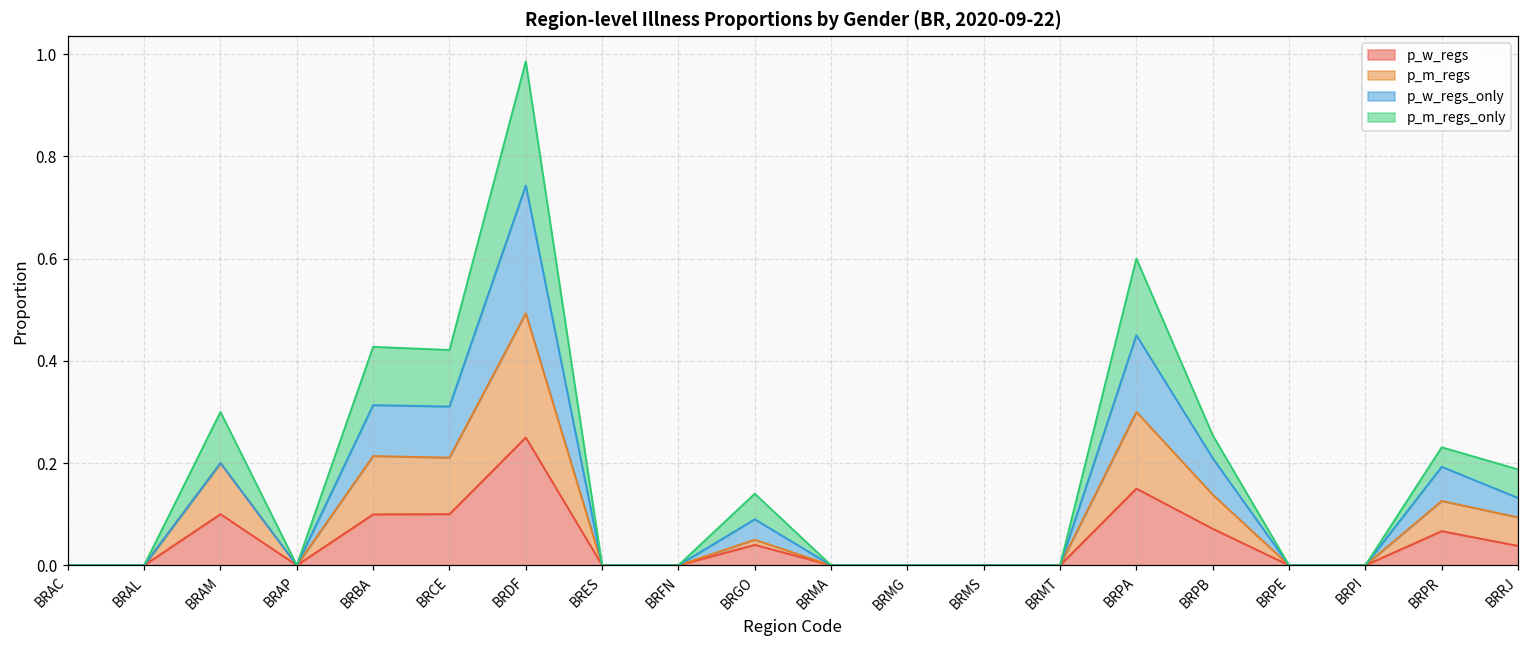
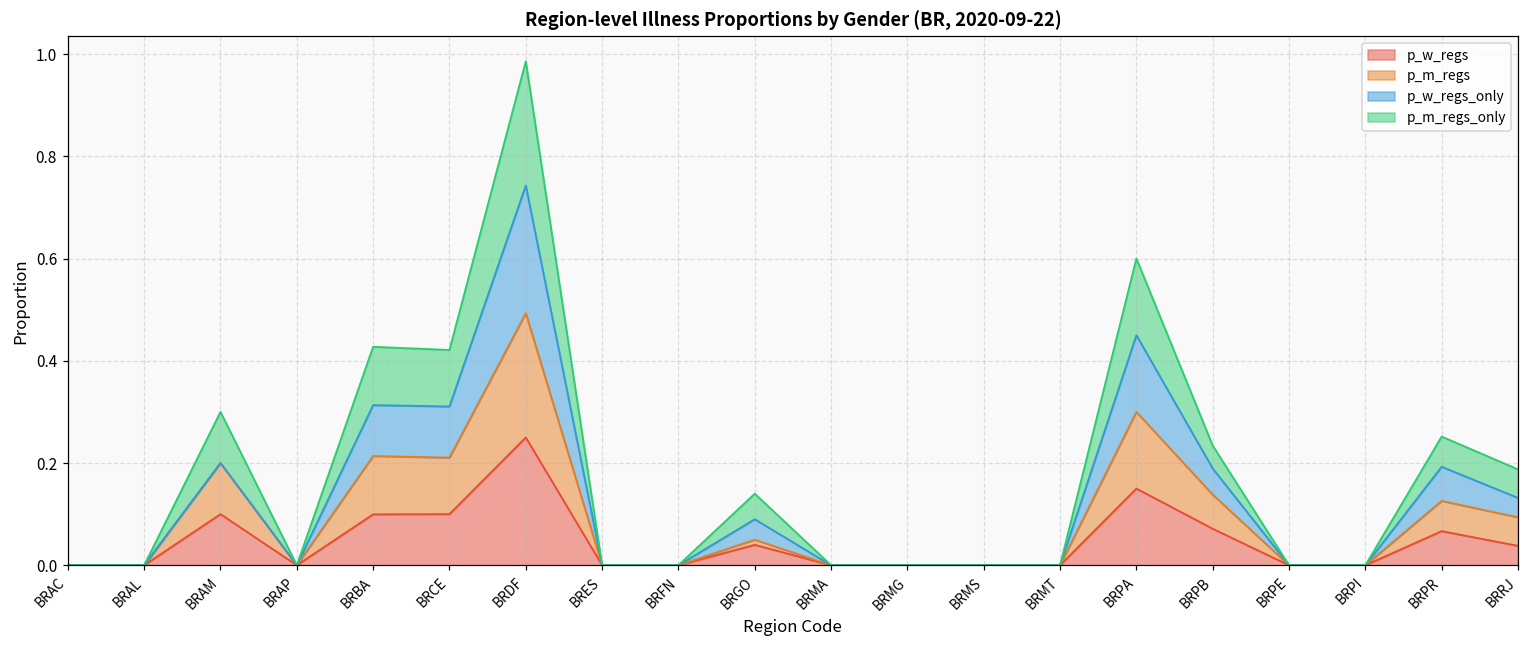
p_w_regs_only, BRPB: 0.07 -> 0.05
p_m_regs_only, BRPR: 0.04 -> 0.06
